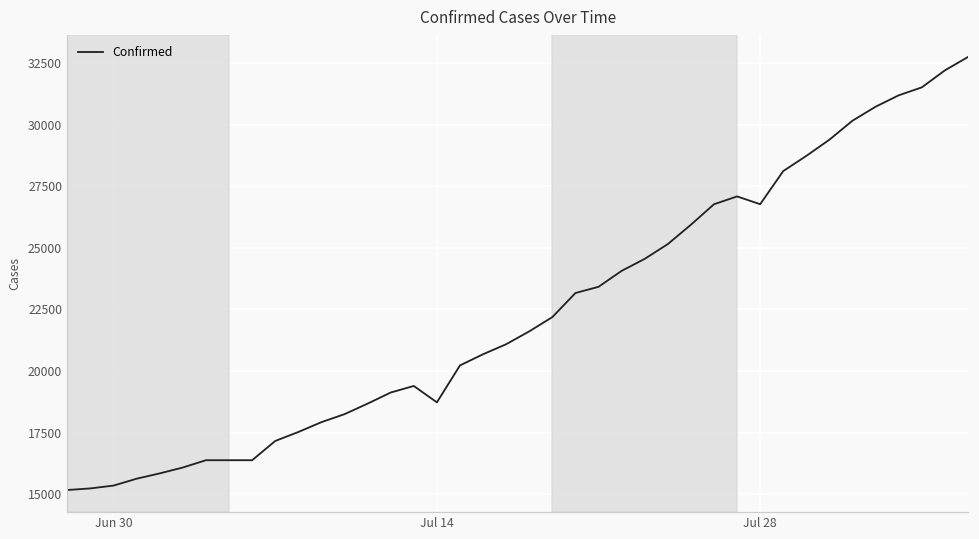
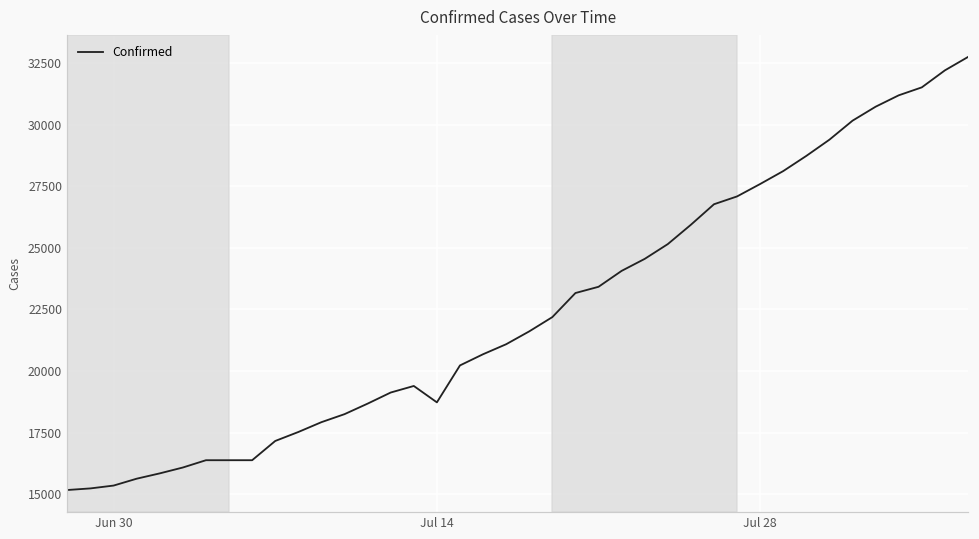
Jul 28: 26800 -> 27600
